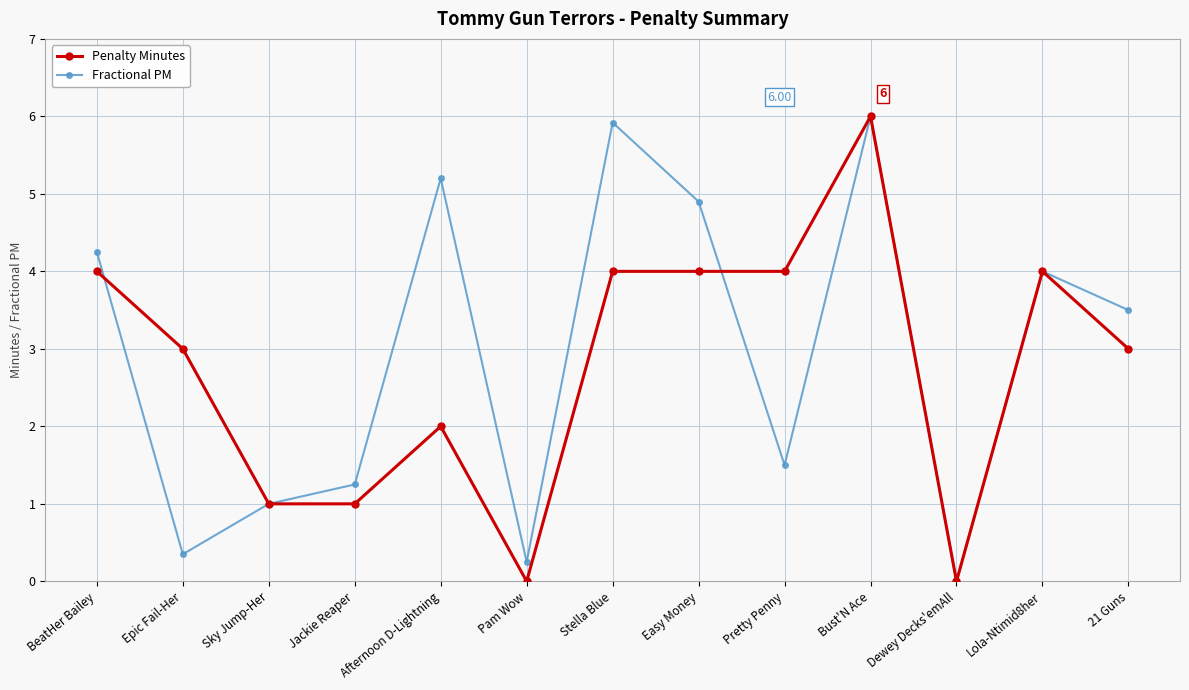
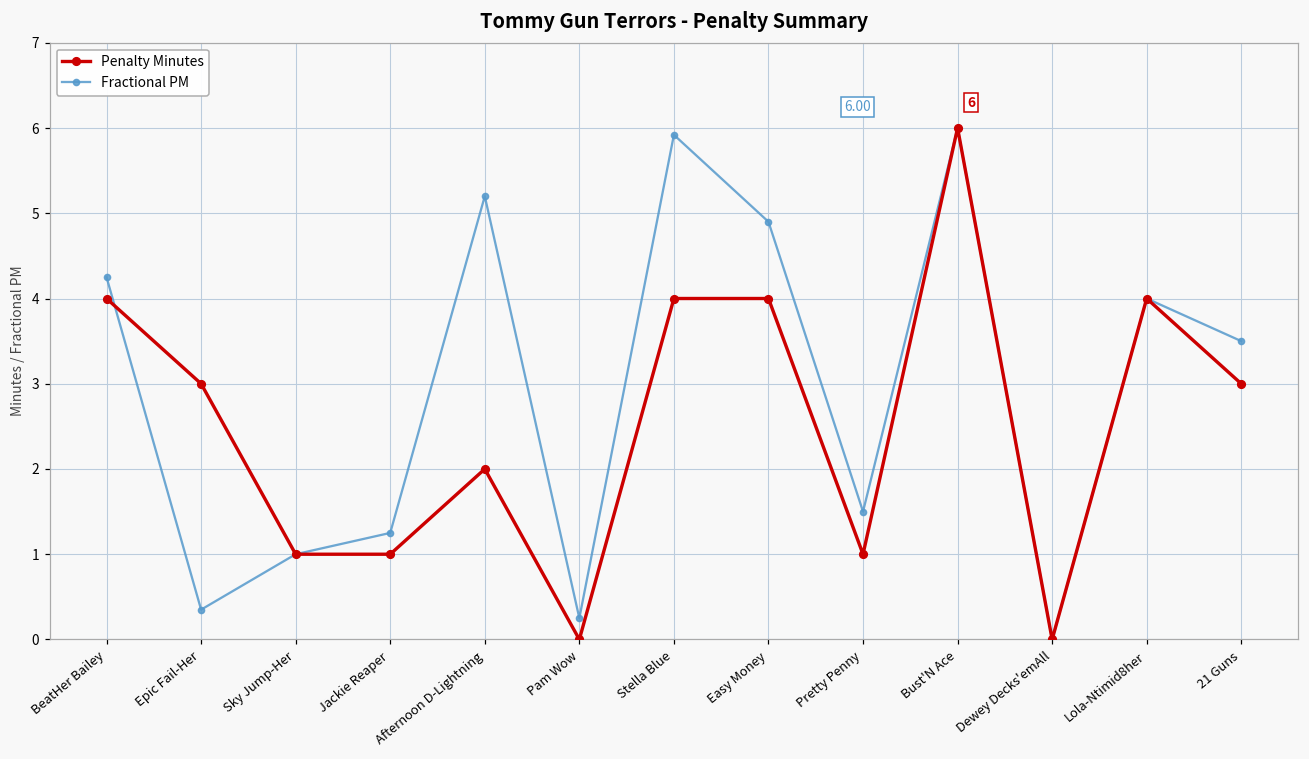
Penalty Minutes, Pretty Penny: 4 -> 1
